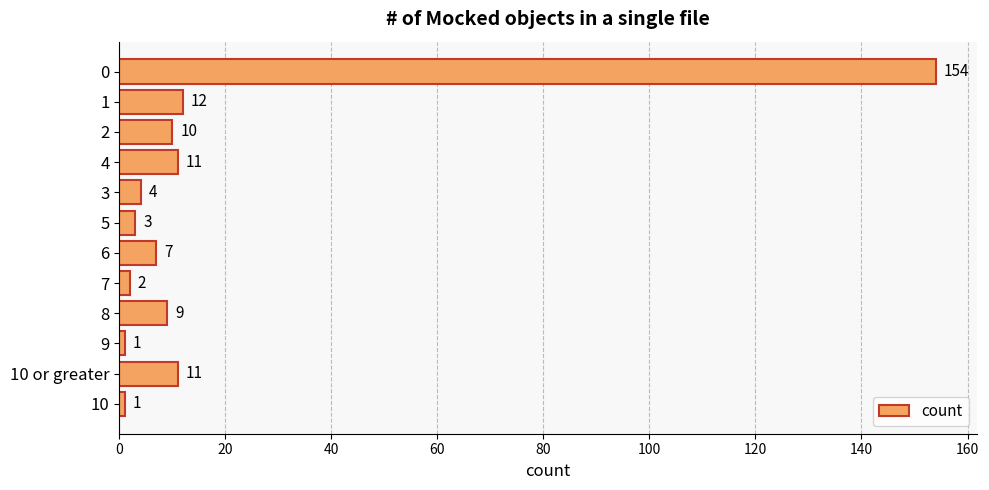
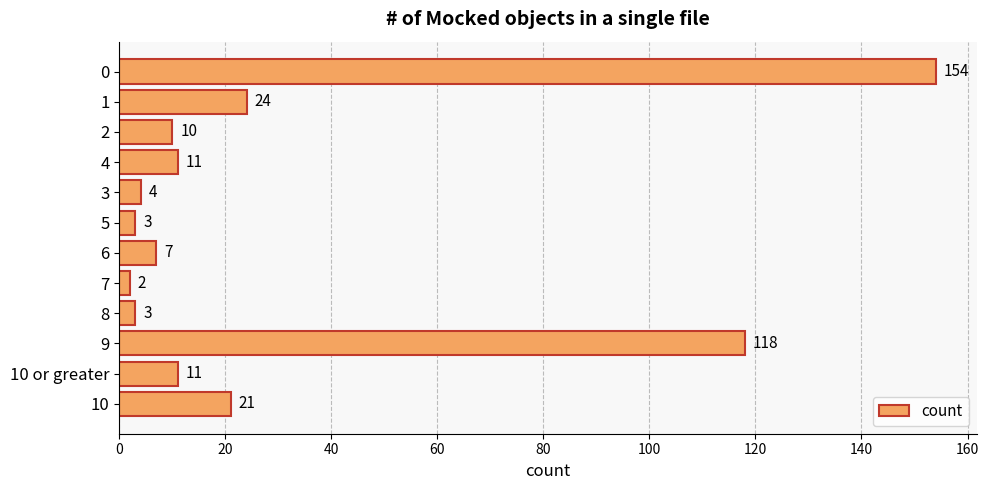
1: 12 -> 24
8: 9 -> 3
9: 1 -> 118
10: 1 -> 21
